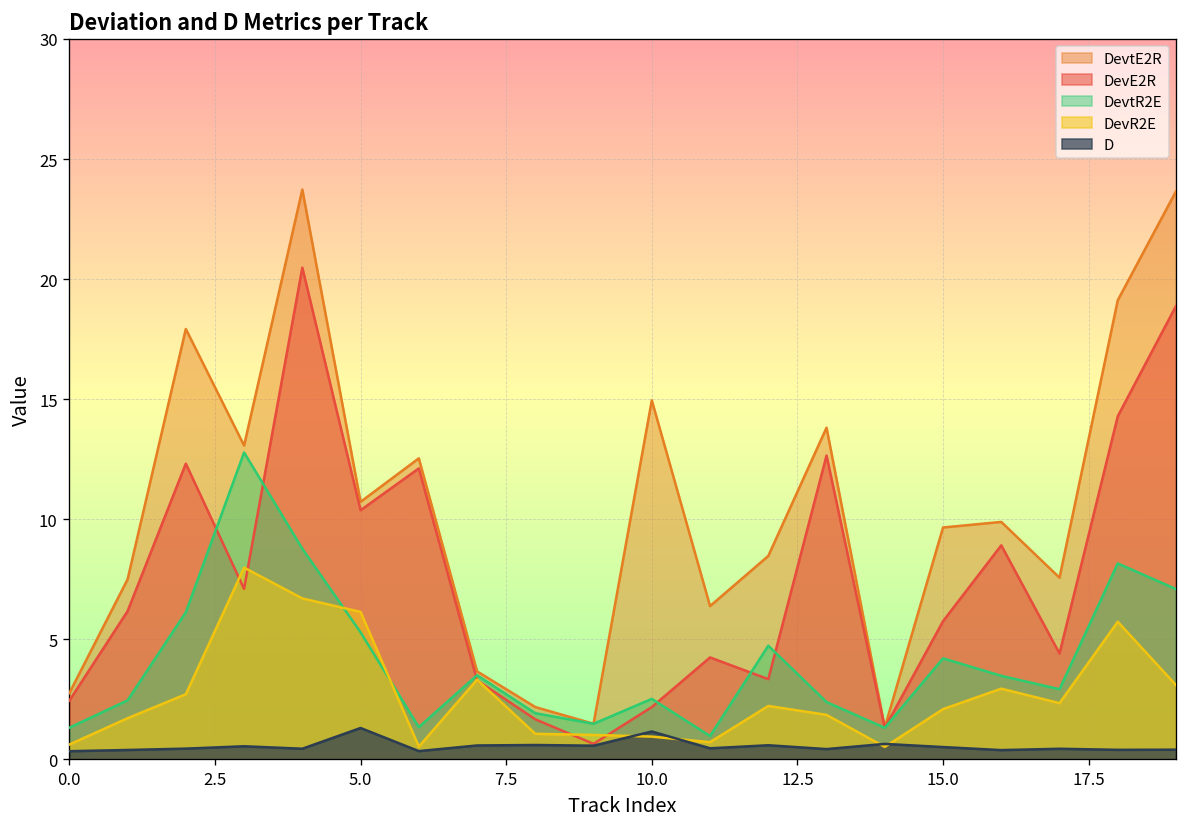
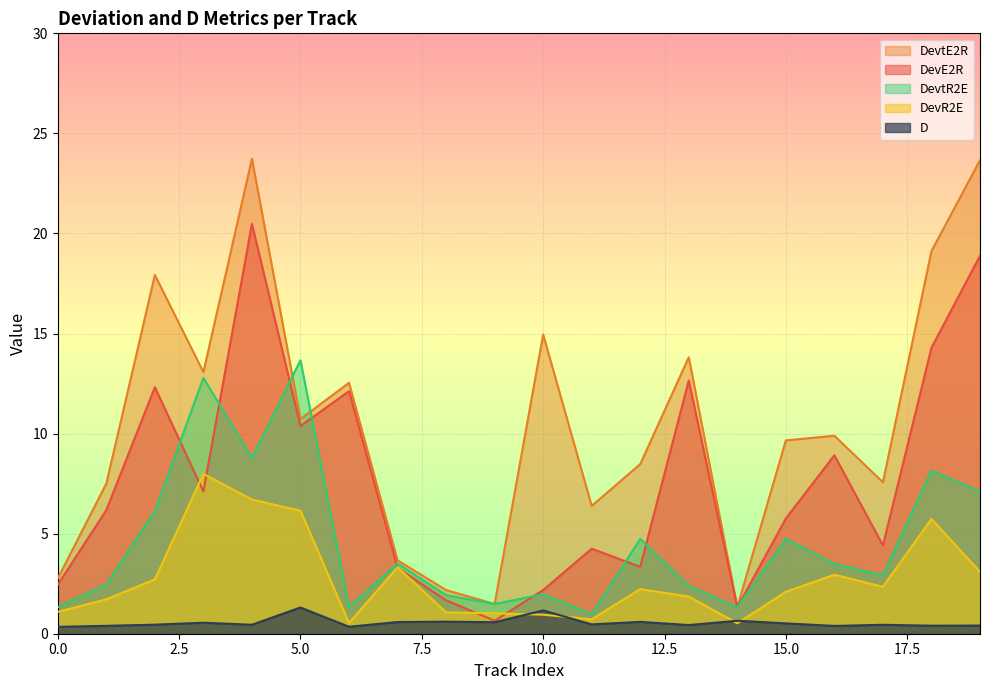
DevR2E, 0.0: 0.6 -> 1.1
DevtR2E, 5.0: 5.3 -> 13.7
DevtR2E, 10.0: 2.5 -> 2.0
DevtR2E, 15.0: 4.2 -> 4.7
